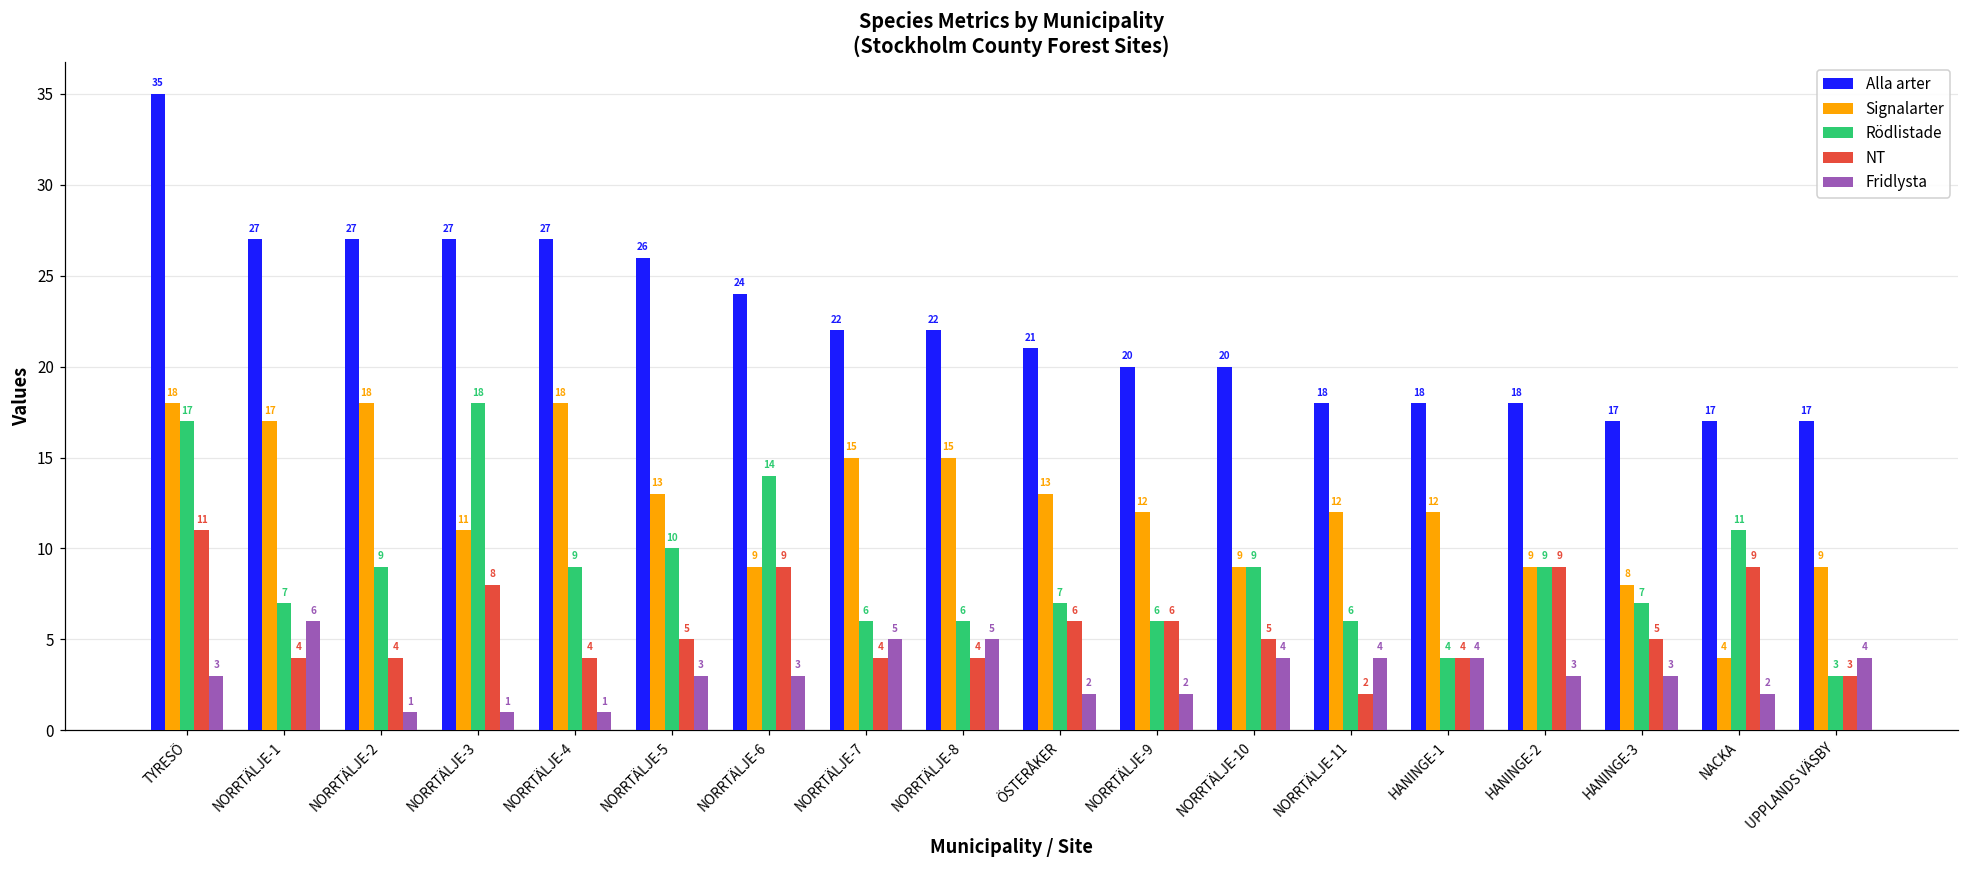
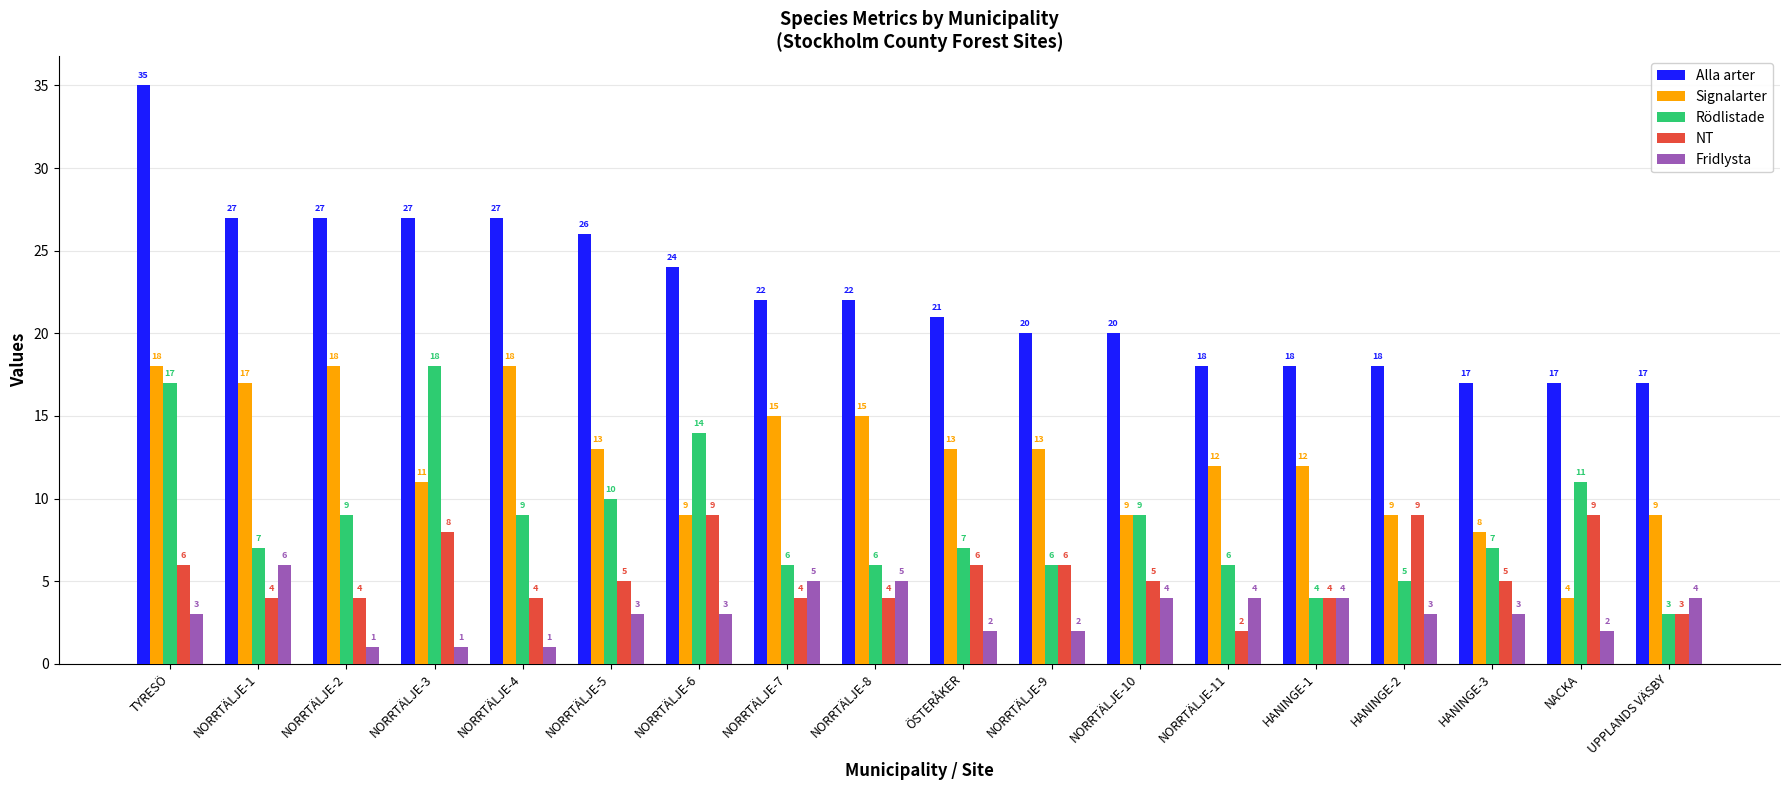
NT, TYRESÖ: 11 -> 6
Signalarter, NORRTÄLJE-9: 12 -> 13
Rödlistade, HANINGE-2: 9 -> 5
